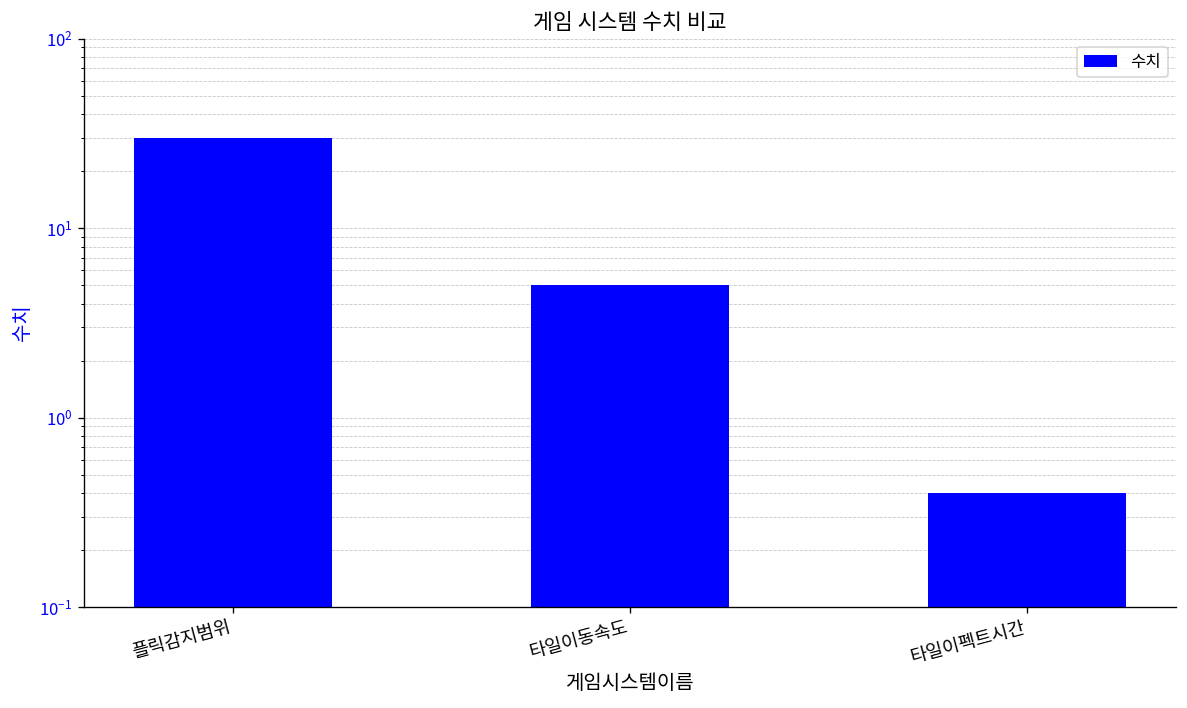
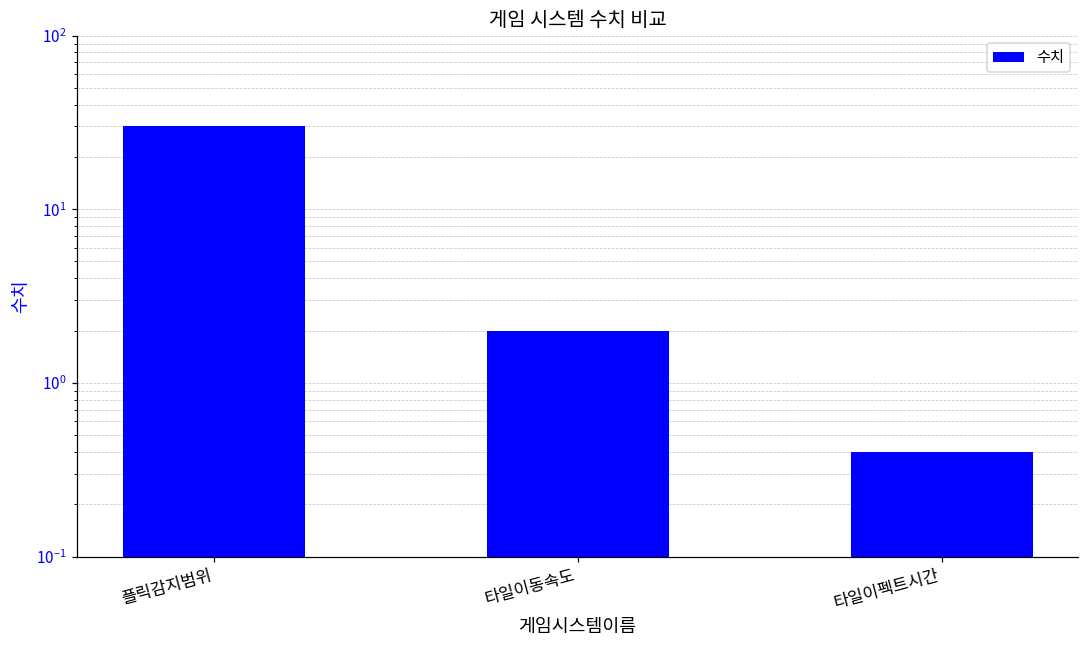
타일이동속도: 5 -> 2
